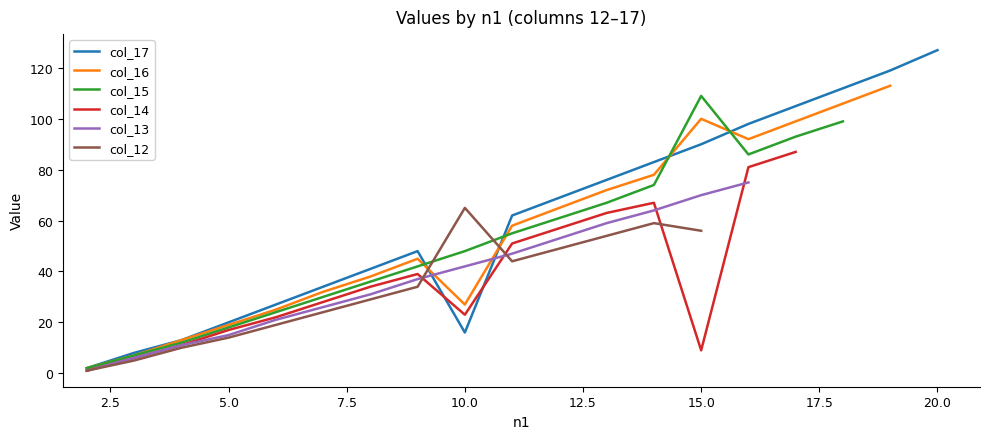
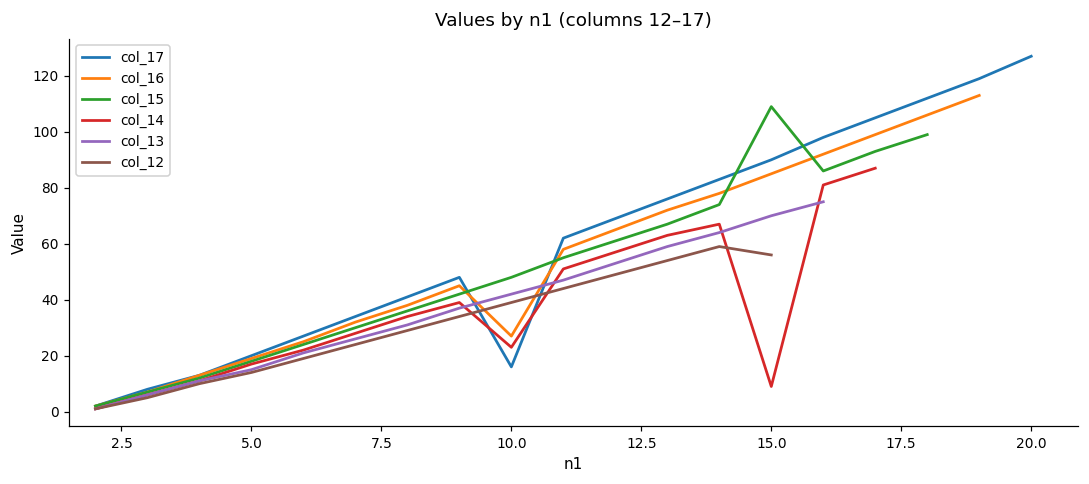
col_12, 10.0: 65 -> 39
col_16, 15.0: 100 -> 85
